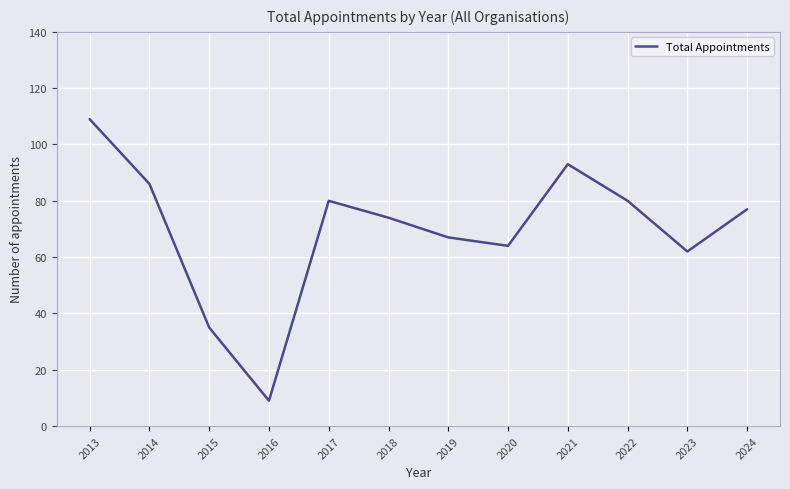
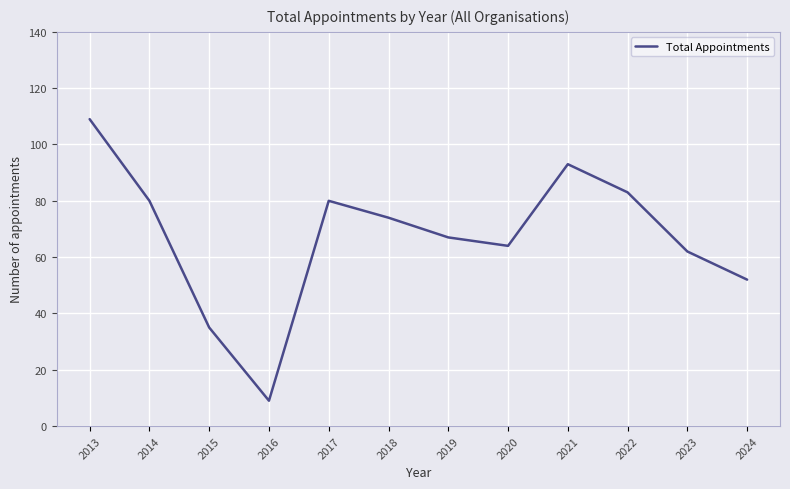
2014: 86 -> 80
2022: 80 -> 83
2024: 77 -> 52
